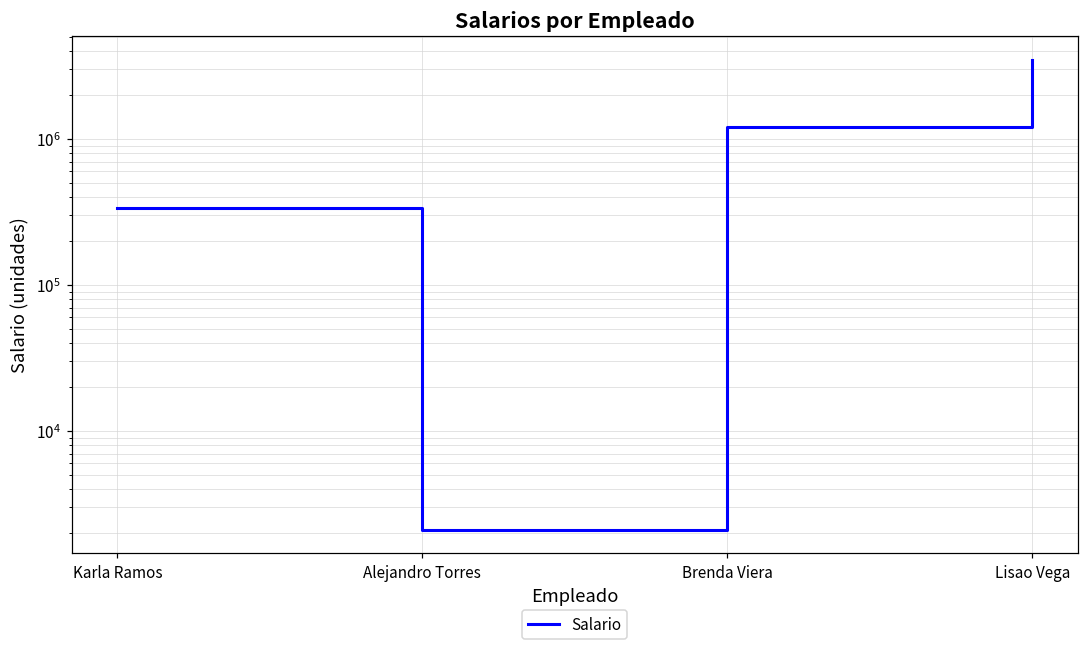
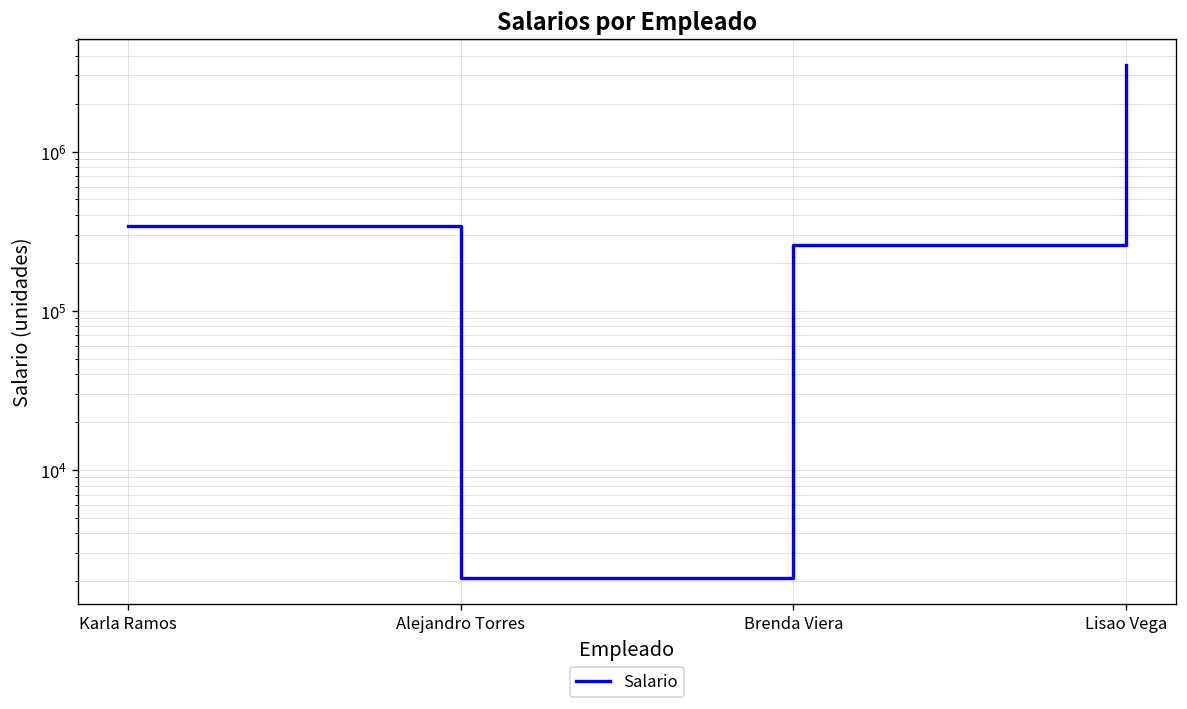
Brenda Viera: 1200000 -> 260000
